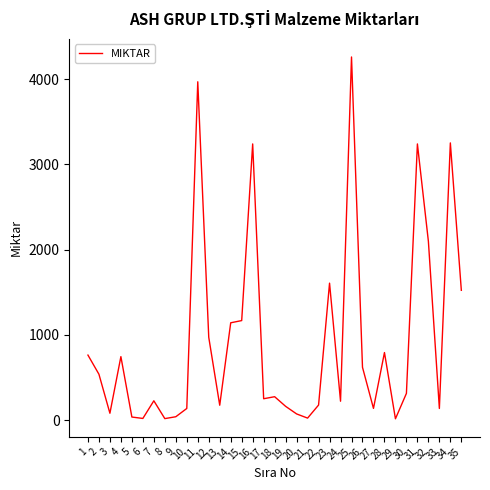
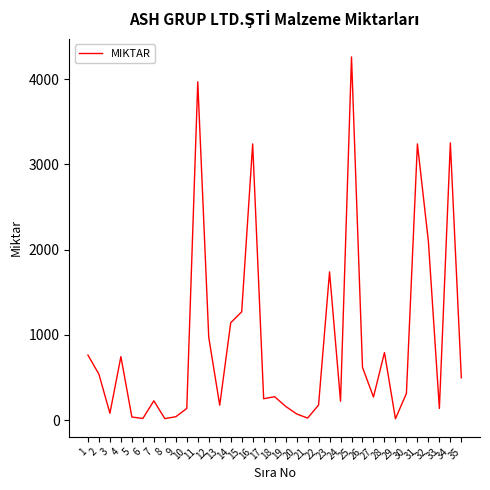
15: 1200 -> 1300
23: 1600 -> 1700
27: 100 -> 300
35: 1500 -> 500
